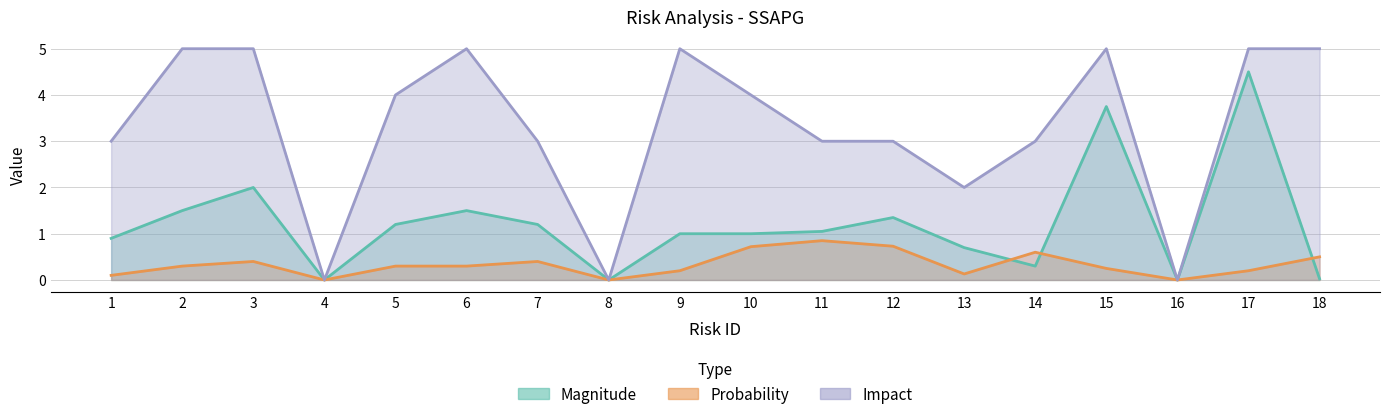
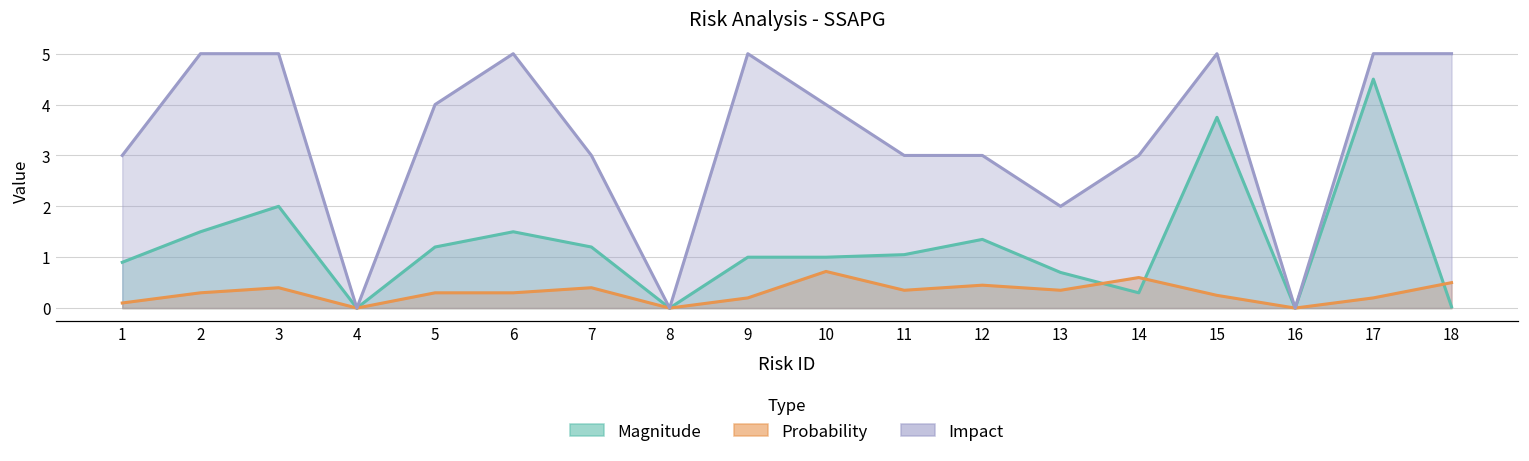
Probability, 11: 0.9 -> 0.4
Probability, 12: 0.7 -> 0.5
Probability, 13: 0.1 -> 0.4
